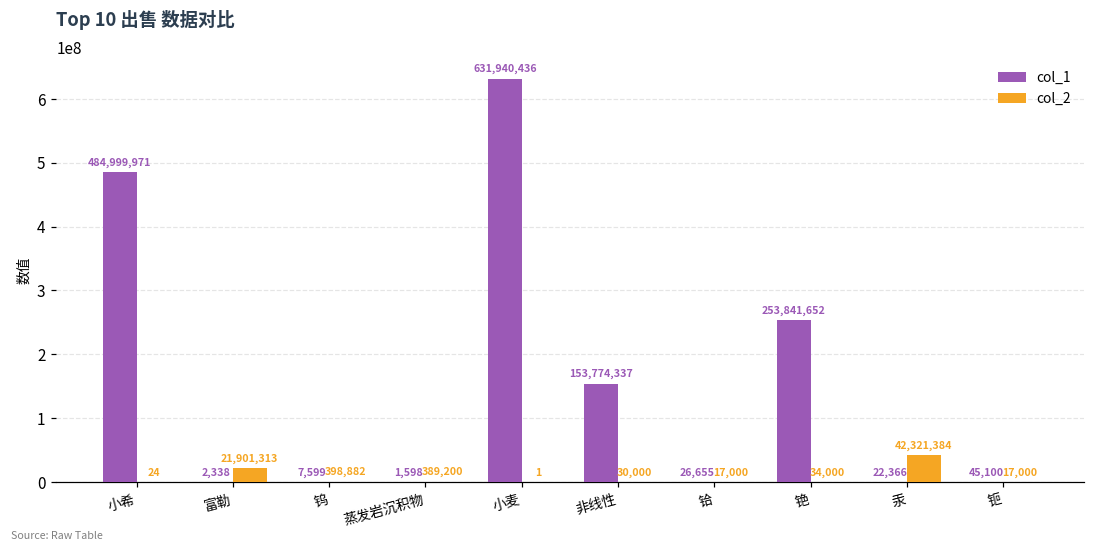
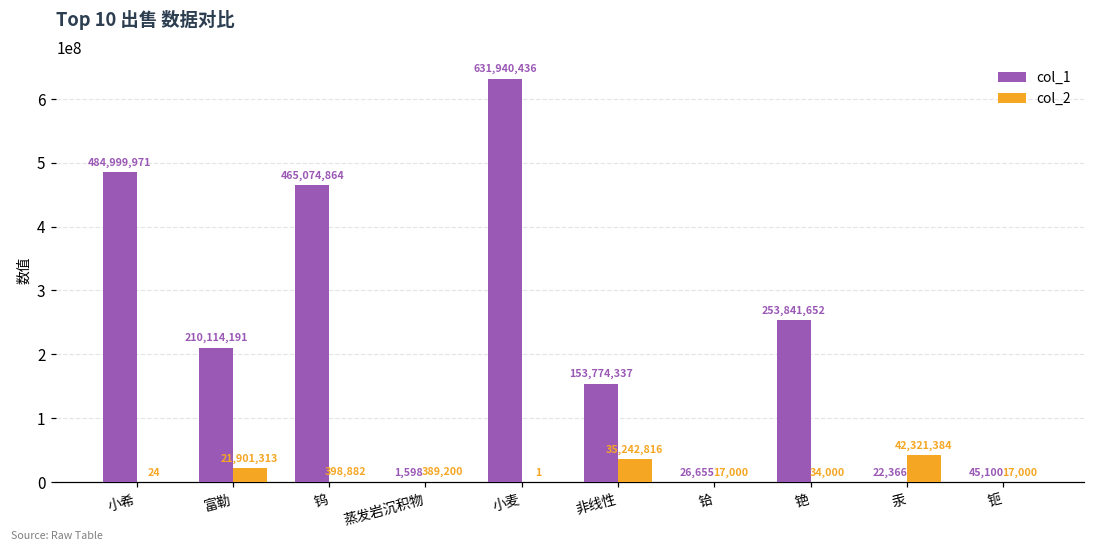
col_1, 富勒: 2,338 -> 210,114,191
col_1, 钨: 7,599 -> 465,074,864
col_2, 非线性: 30,000 -> 35,242,816
